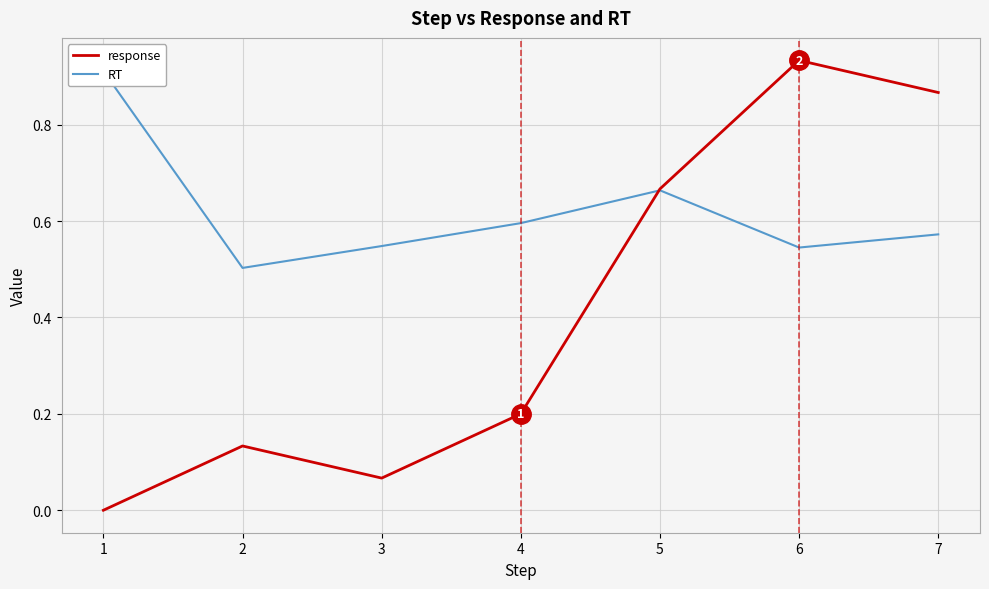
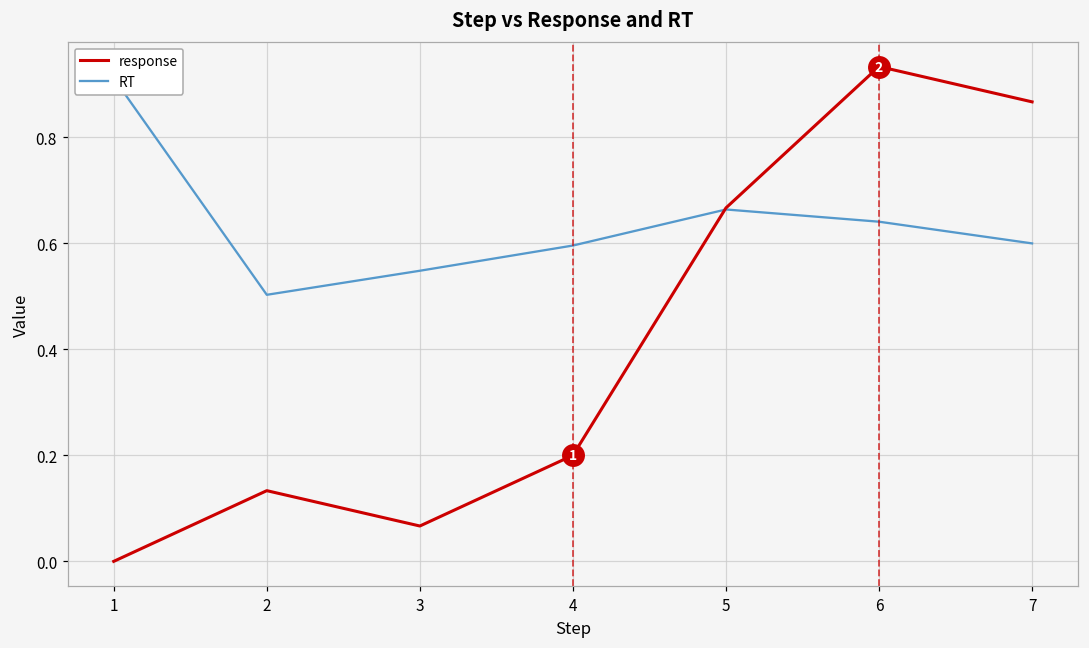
RT, 6: 0.55 -> 0.64
RT, 7: 0.57 -> 0.60
